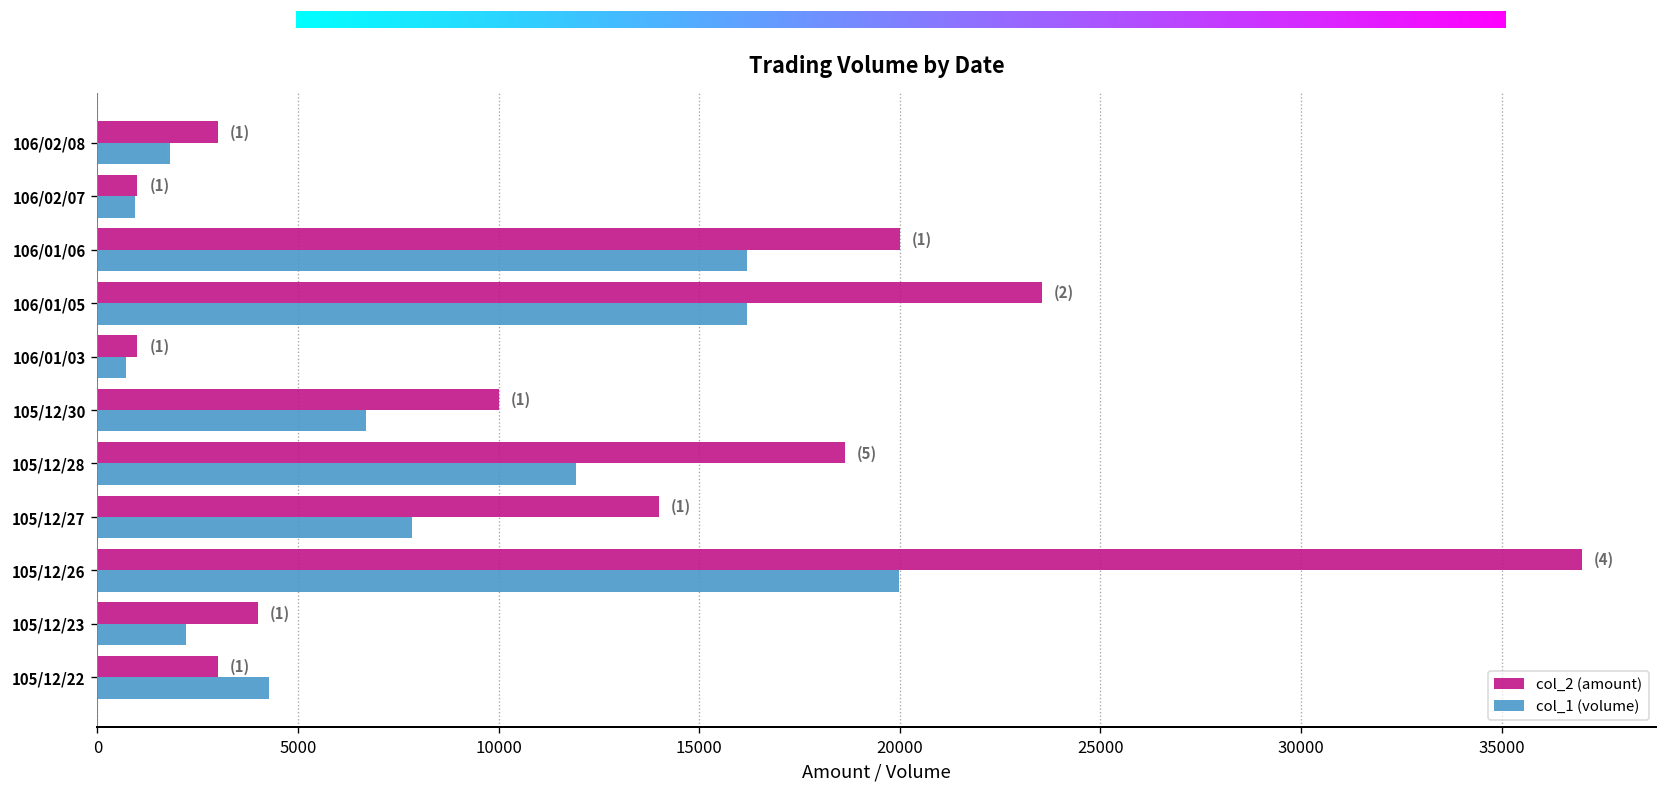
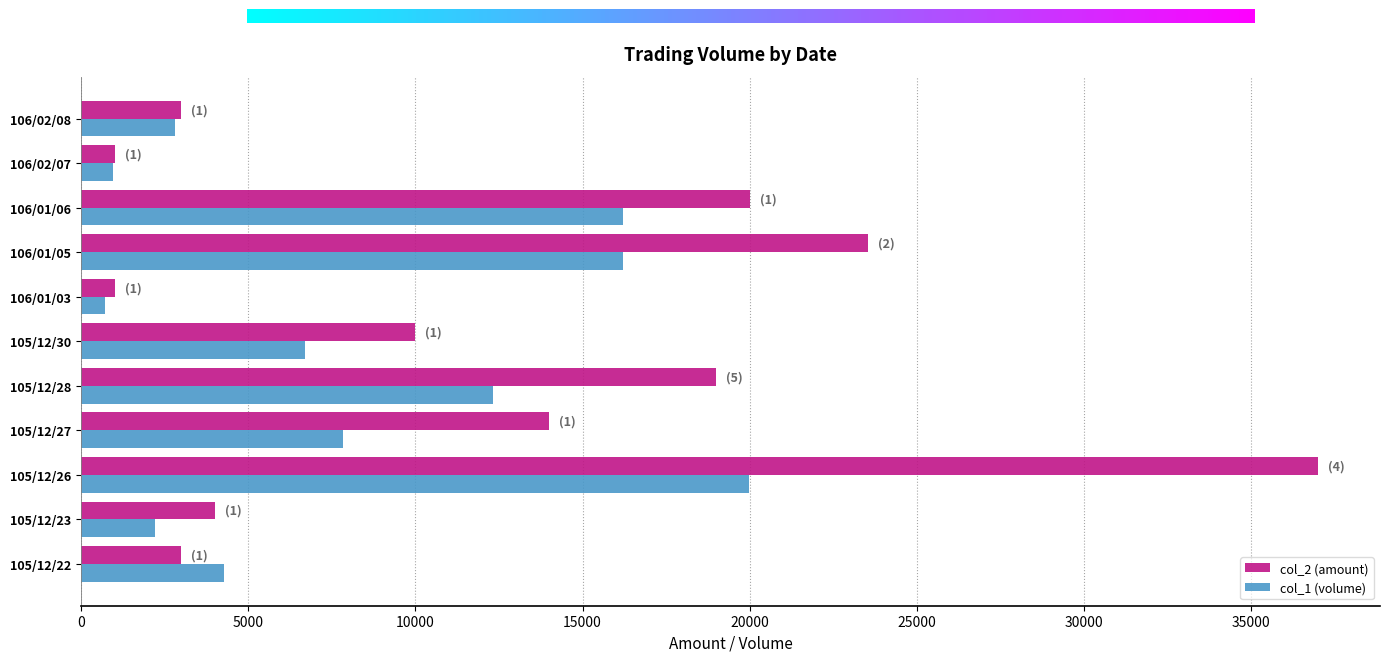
col_1 (volume), 106/02/08: 1800 -> 2800
col_2 (amount), 105/12/28: 18600 -> 19000
col_1 (volume), 105/12/28: 11900 -> 12300
